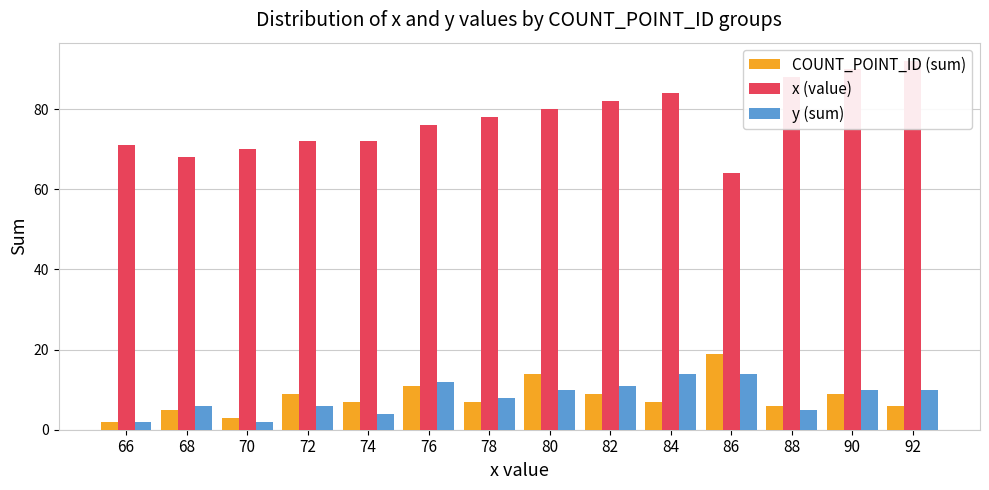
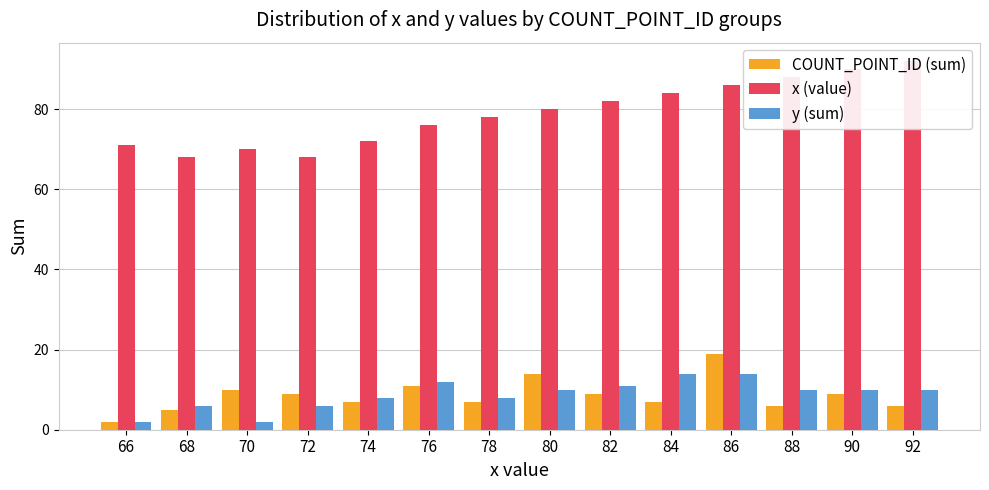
COUNT_POINT_ID (sum), 70: 3 -> 10
x (value), 72: 72 -> 68
y (sum), 74: 4 -> 8
x (value), 86: 64 -> 86
y (sum), 88: 5 -> 10
